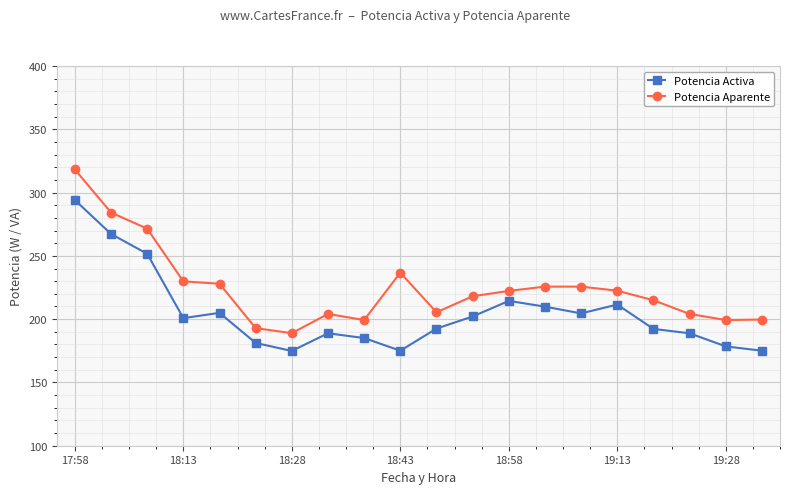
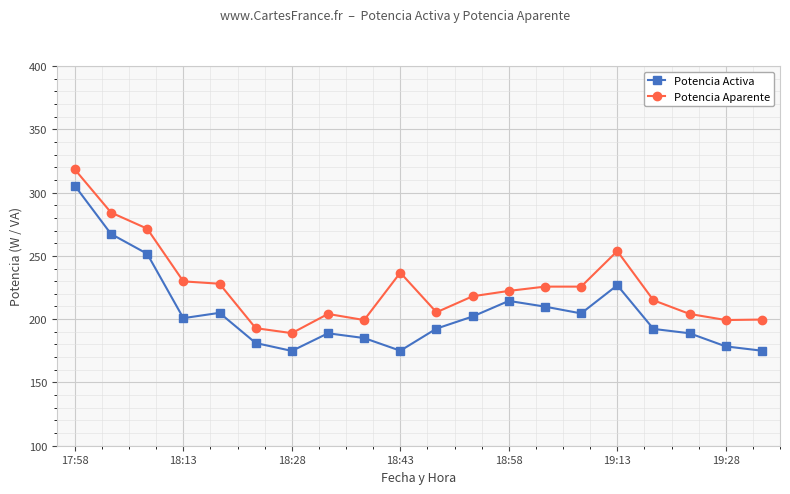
Potencia Activa, 17:58: 294 -> 305
Potencia Activa, 19:13: 212 -> 227
Potencia Aparente, 19:13: 222 -> 254
